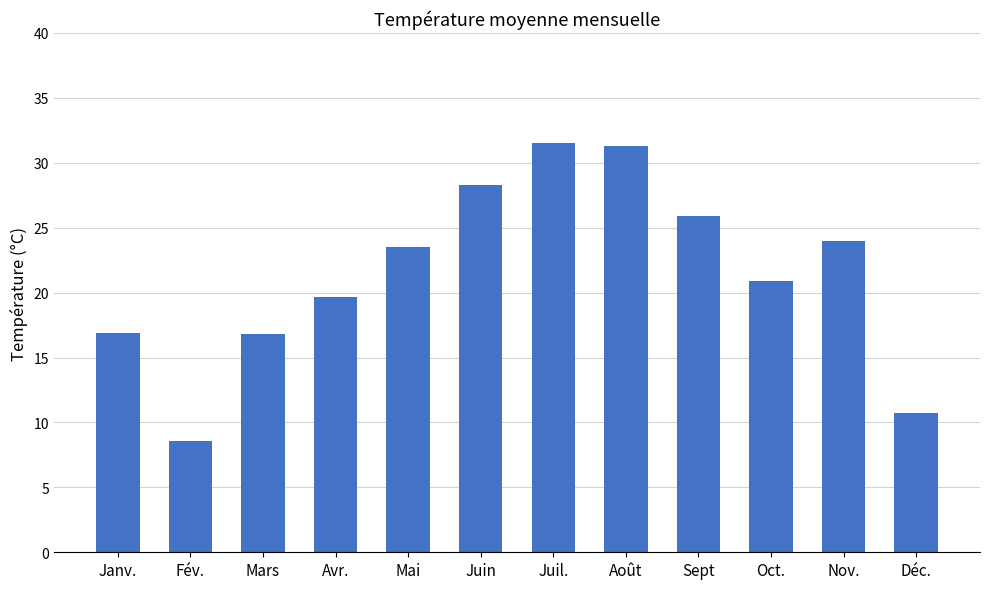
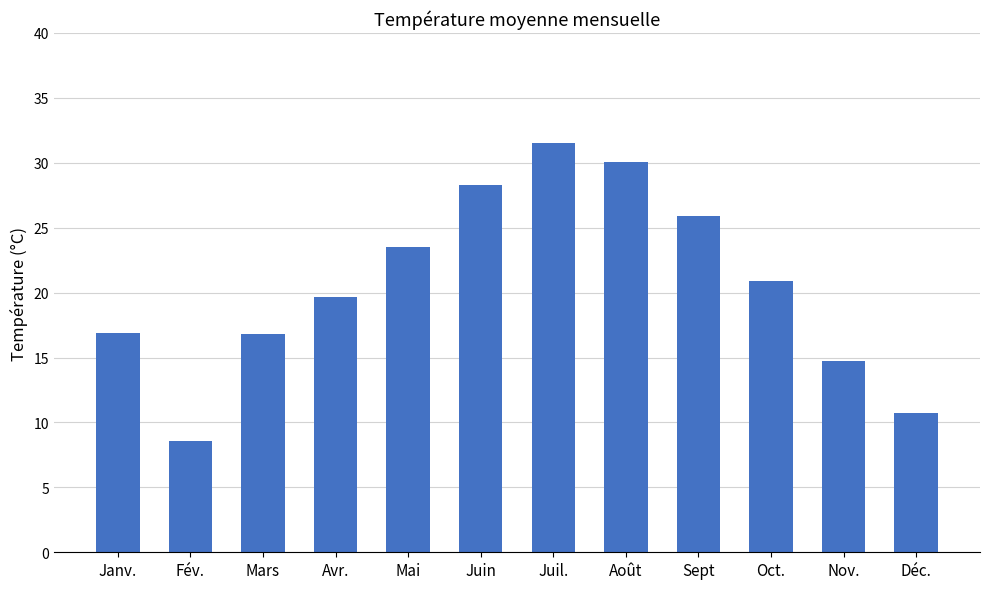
Août: 31.3 -> 30.1
Nov.: 24.0 -> 14.7
